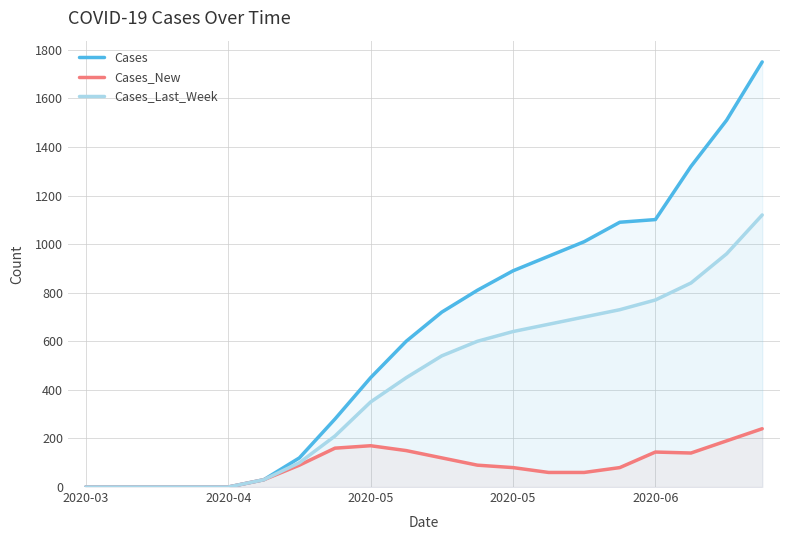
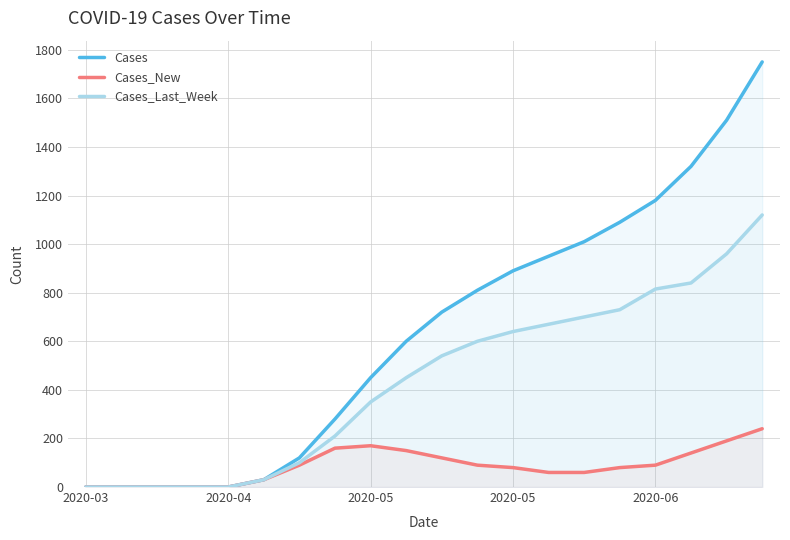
Cases, 2020-06: 1100 -> 1180
Cases_New, 2020-06: 140 -> 90
Cases_Last_Week, 2020-06: 770 -> 820
